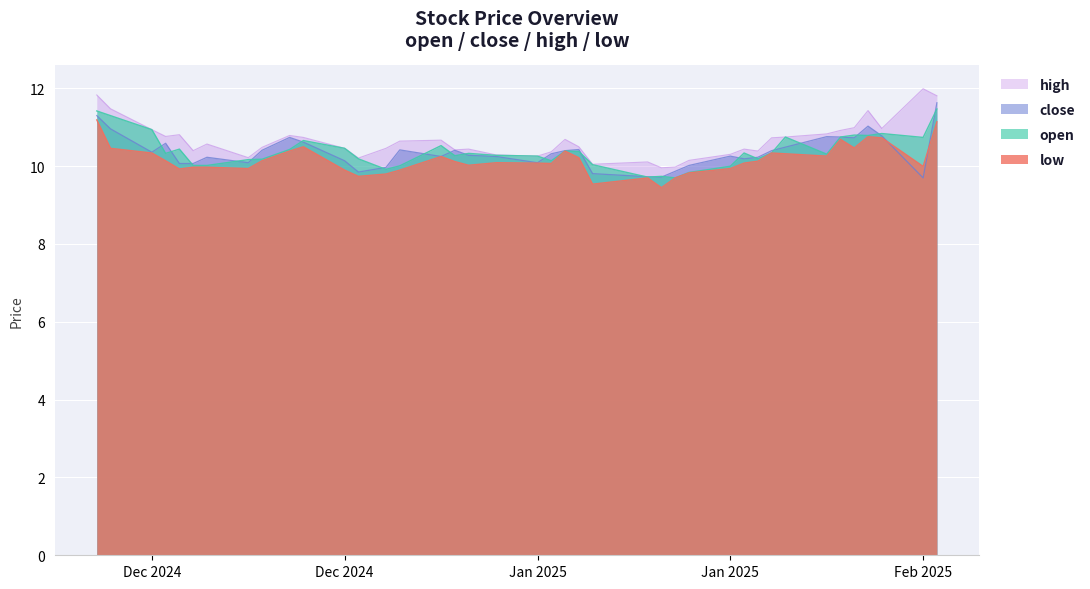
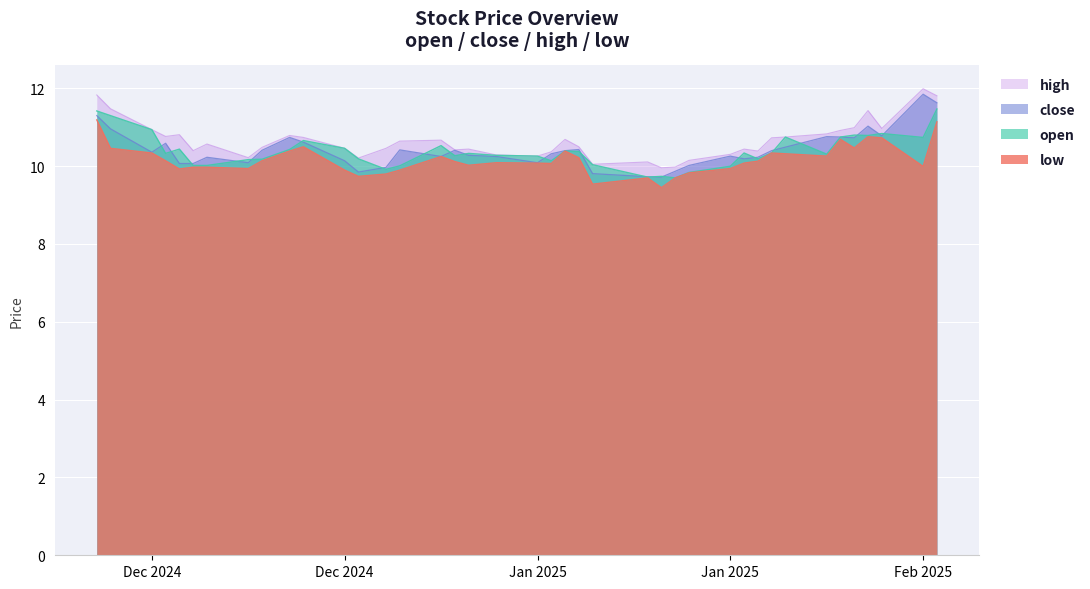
close, Feb 2025: 9.7 -> 11.8
